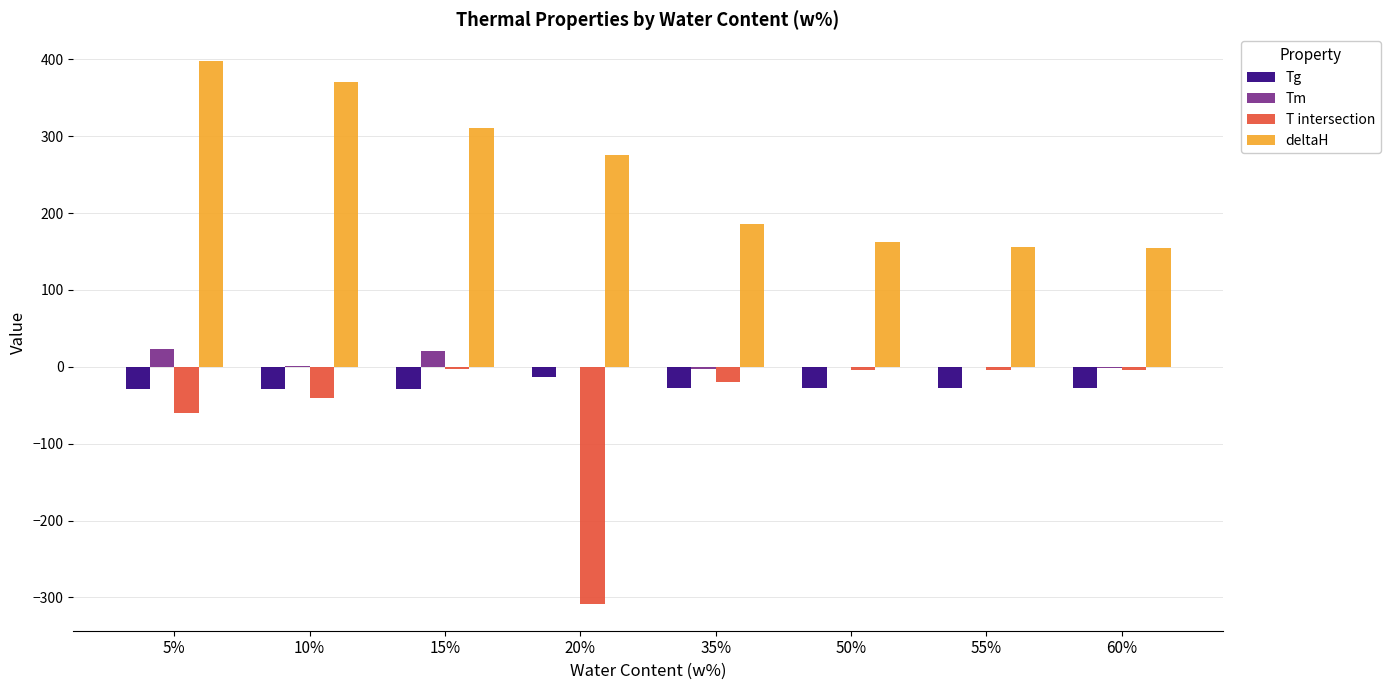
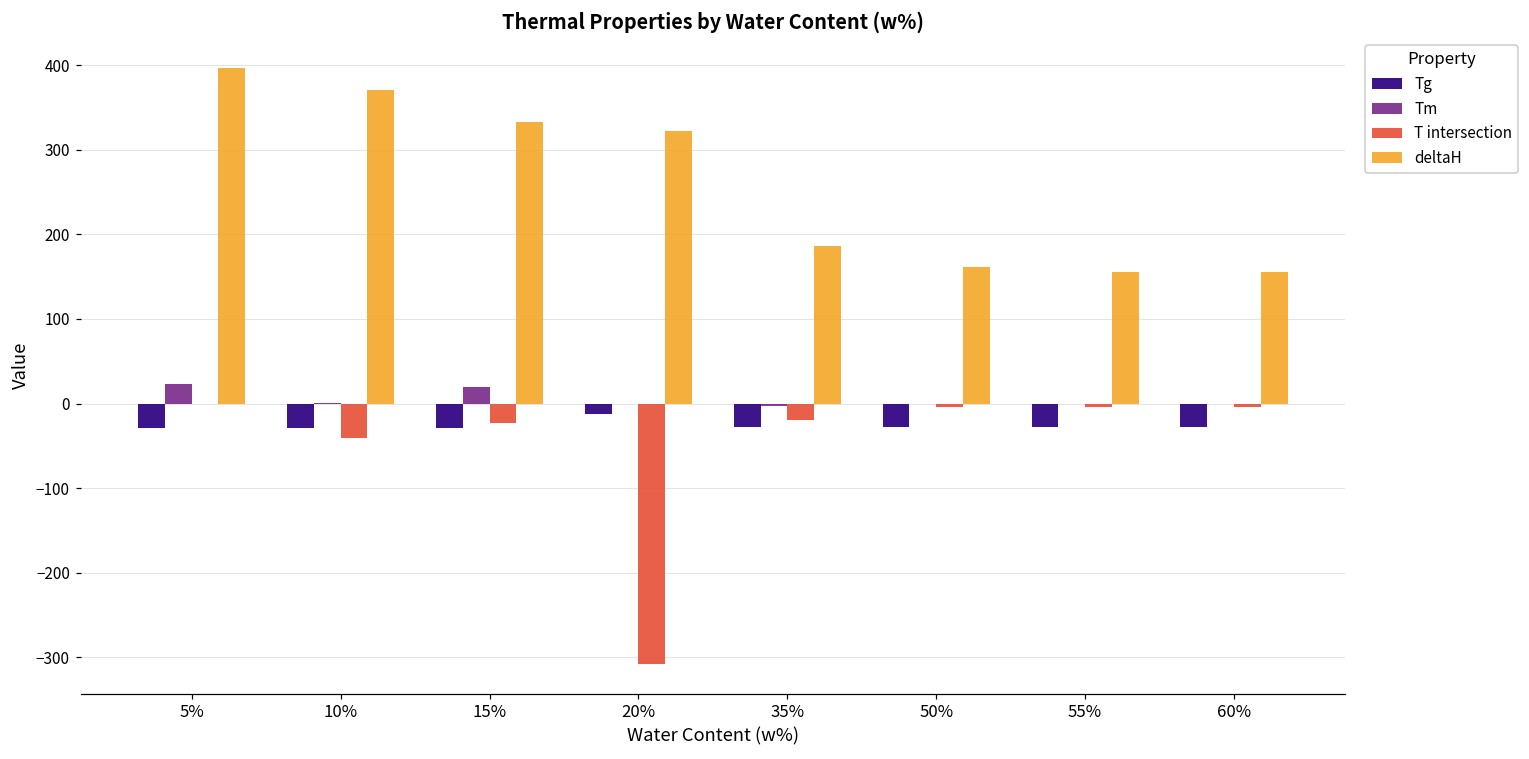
T intersection, 5%: -60 -> 0
T intersection, 15%: 0 -> -20
deltaH, 15%: 310 -> 330
deltaH, 20%: 280 -> 320
